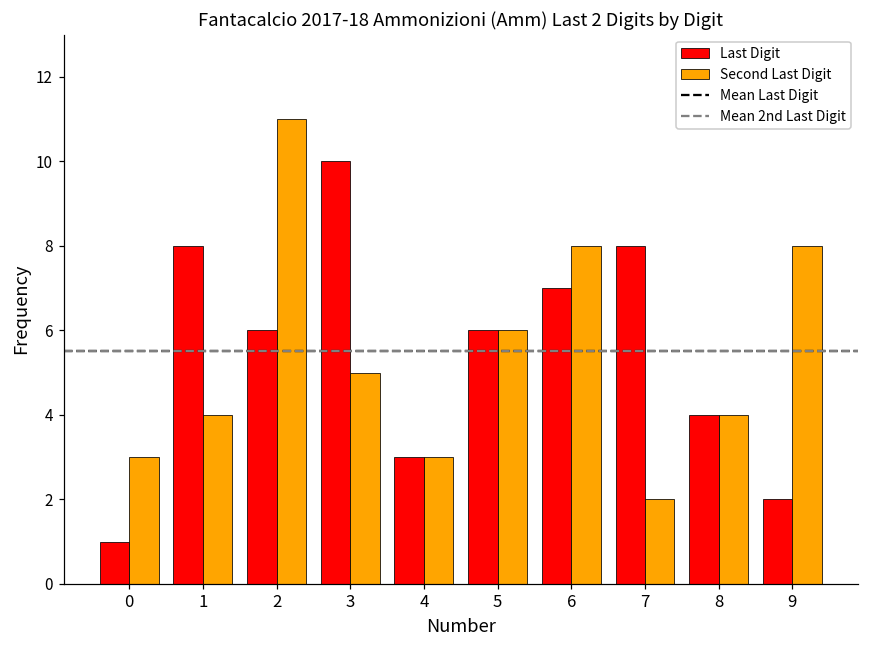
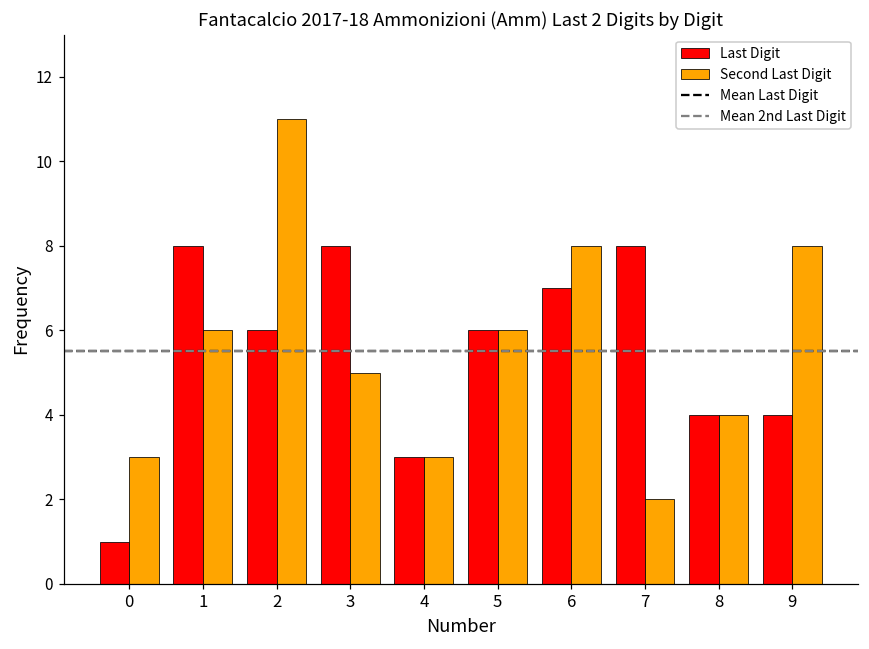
Second Last Digit, 1: 4 -> 6
Last Digit, 3: 10 -> 8
Last Digit, 9: 2 -> 4
